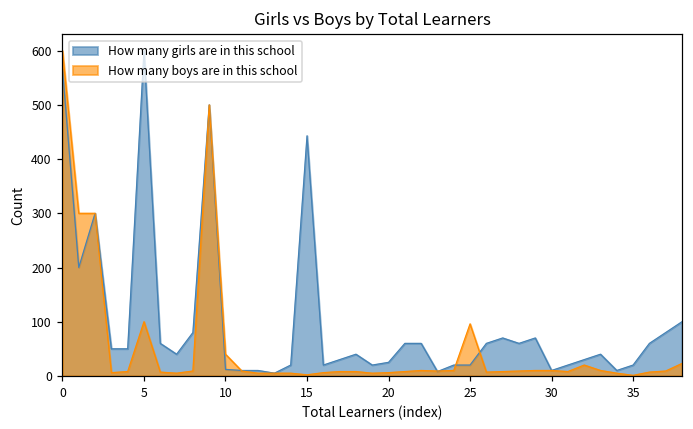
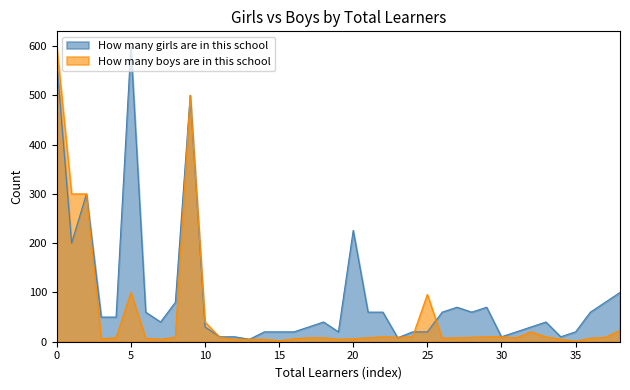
How many girls are in this school, 10: 10 -> 30
How many girls are in this school, 15: 440 -> 20
How many girls are in this school, 20: 30 -> 230
